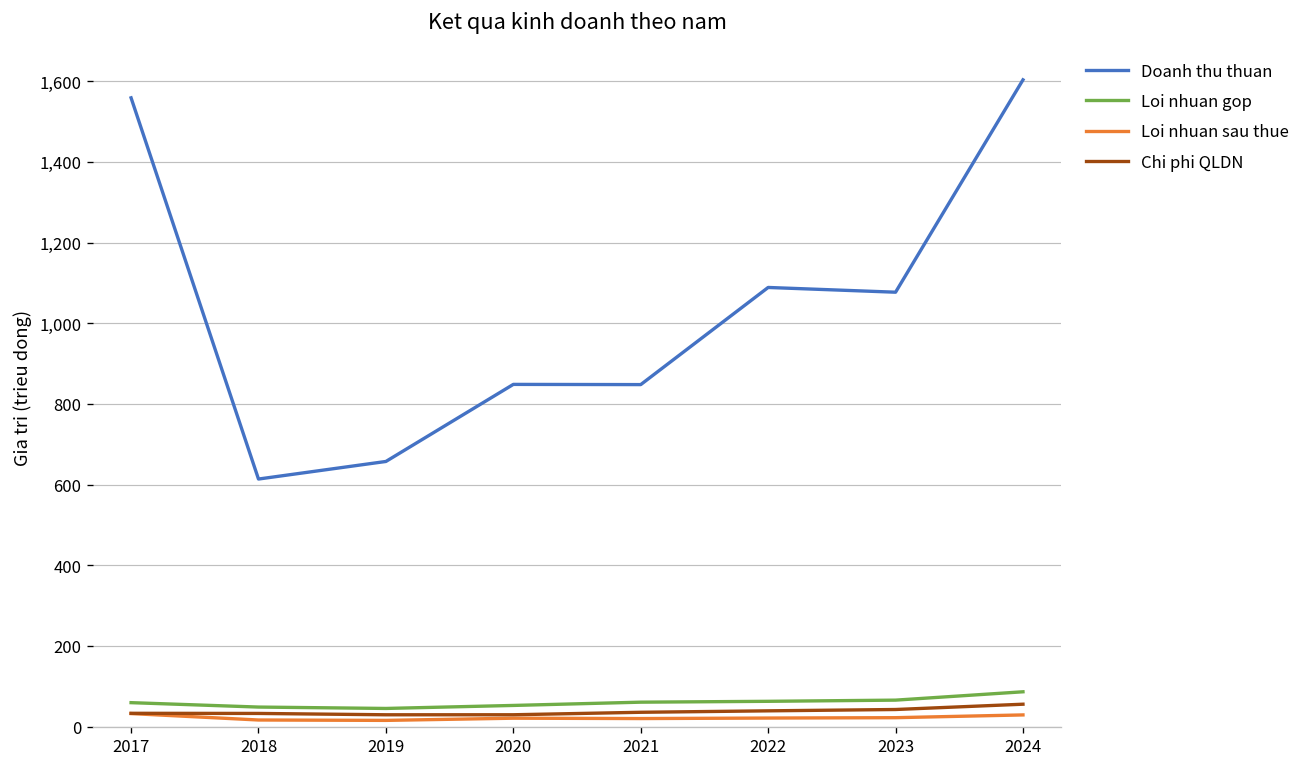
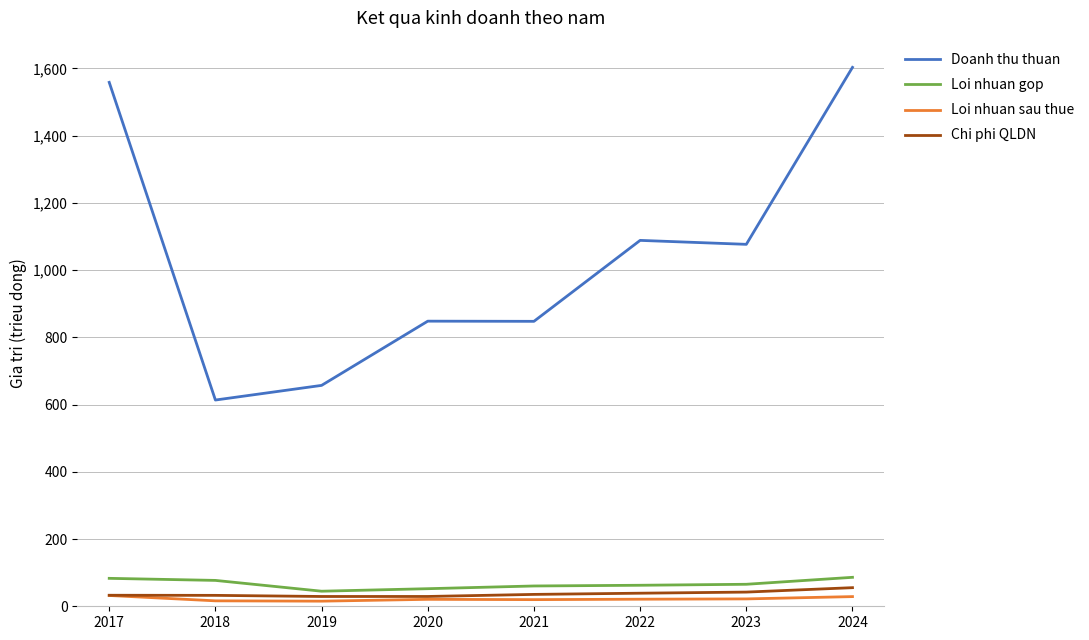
Loi nhuan gop, 2017: 60 -> 80
Loi nhuan gop, 2018: 50 -> 80
